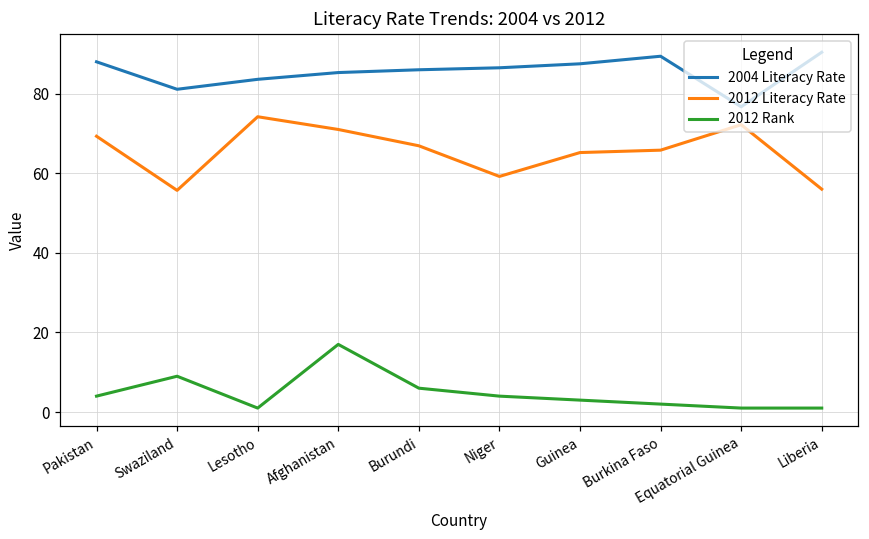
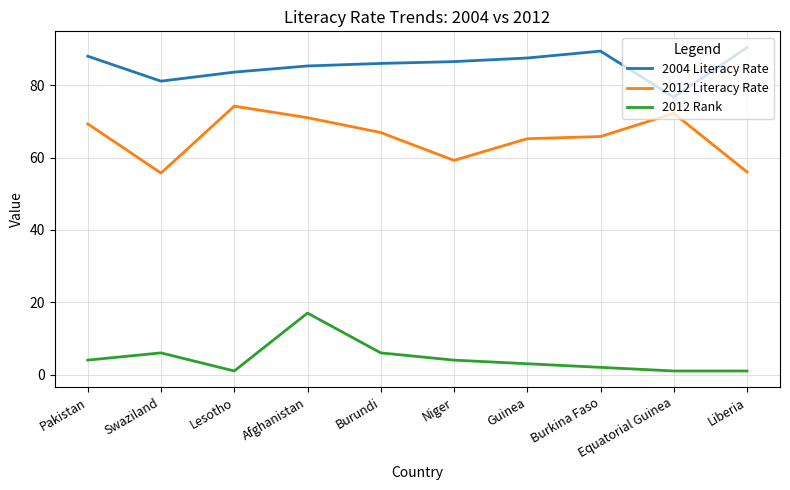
2012 Rank, Swaziland: 9 -> 6
